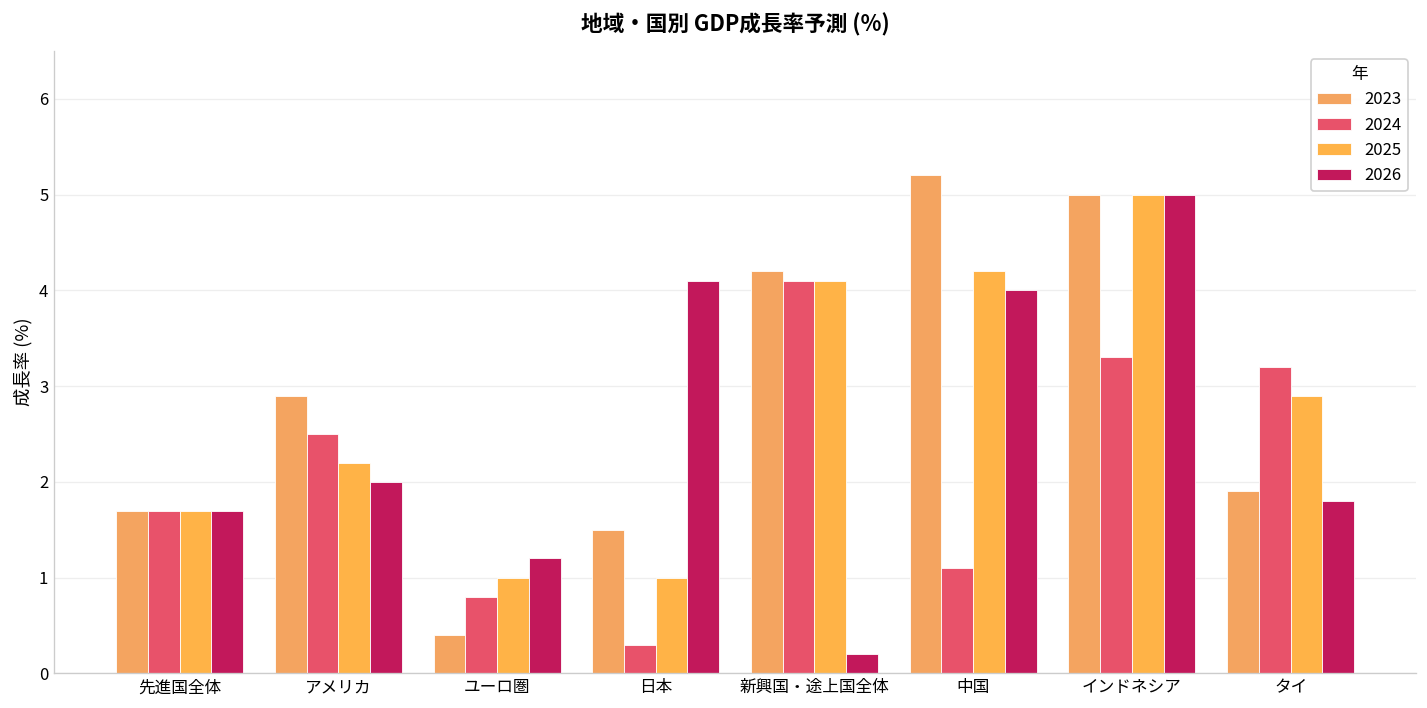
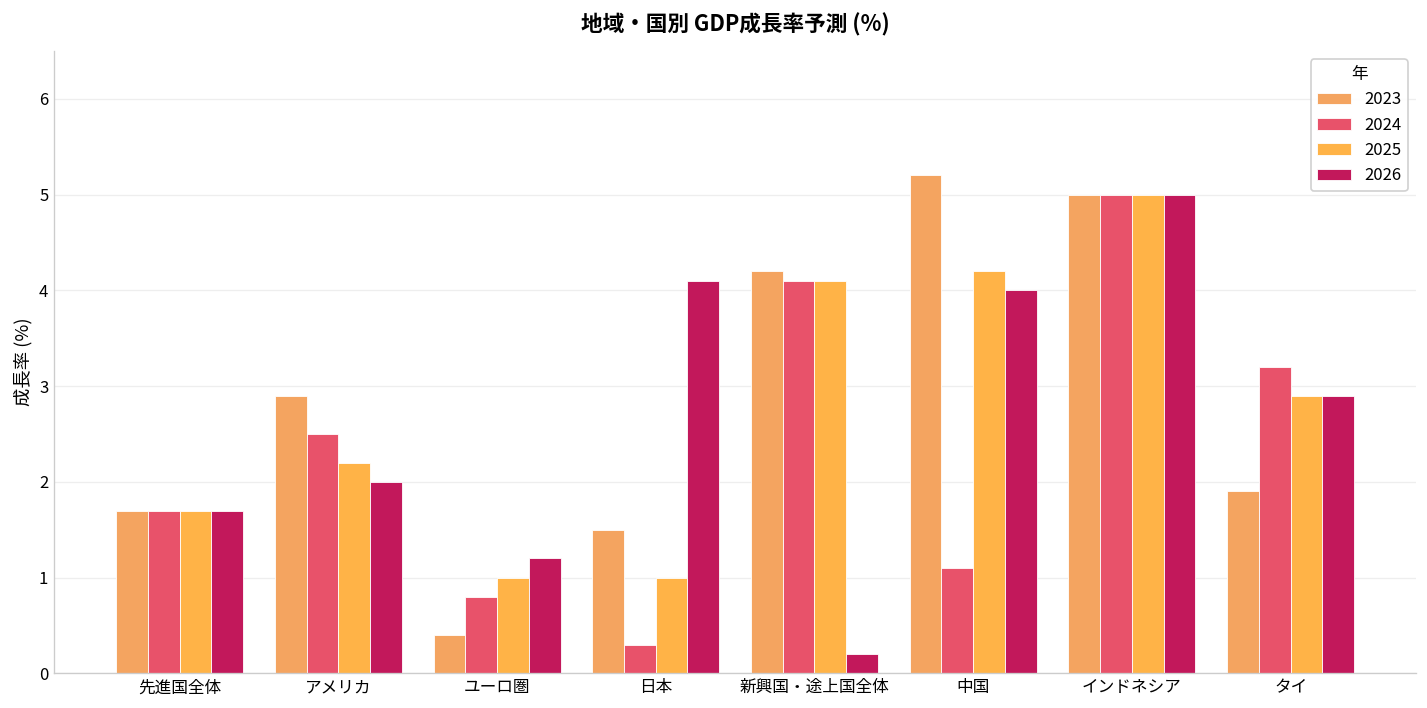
2024, インドネシア: 3.3 -> 5.0
2026, タイ: 1.8 -> 2.9
